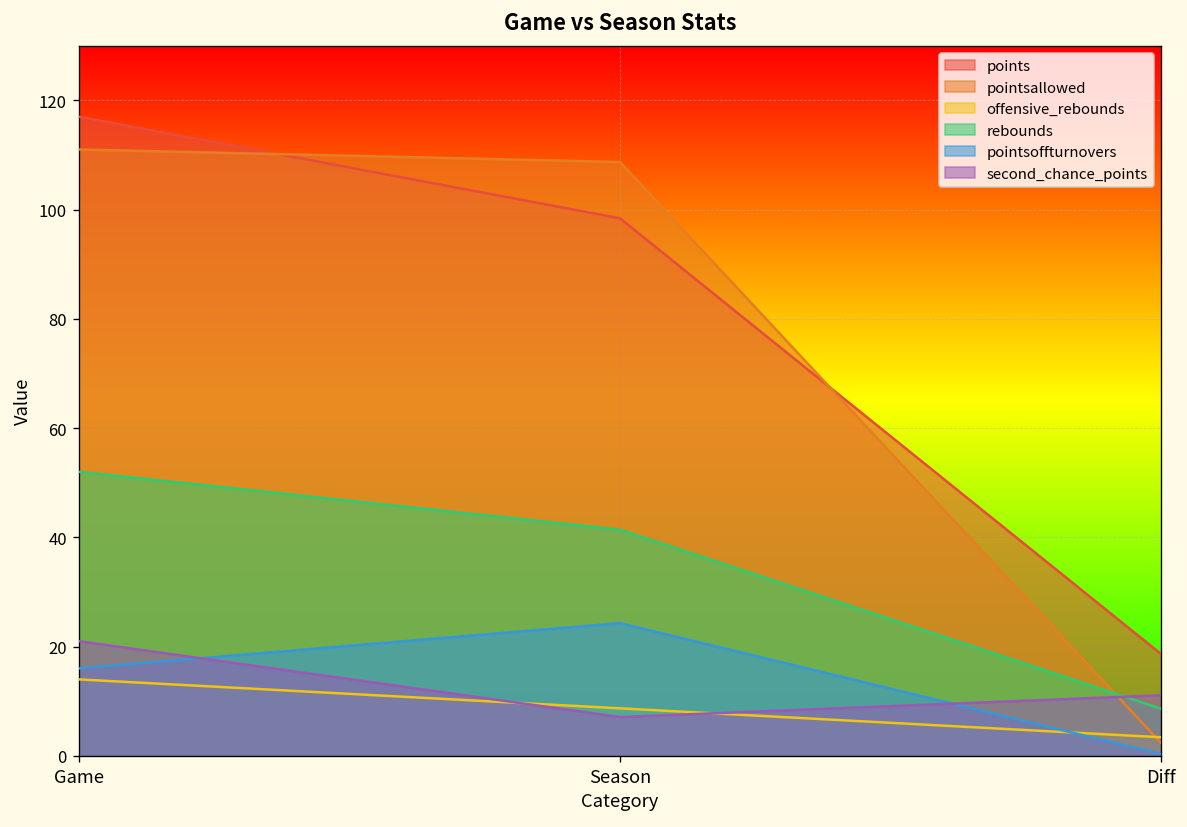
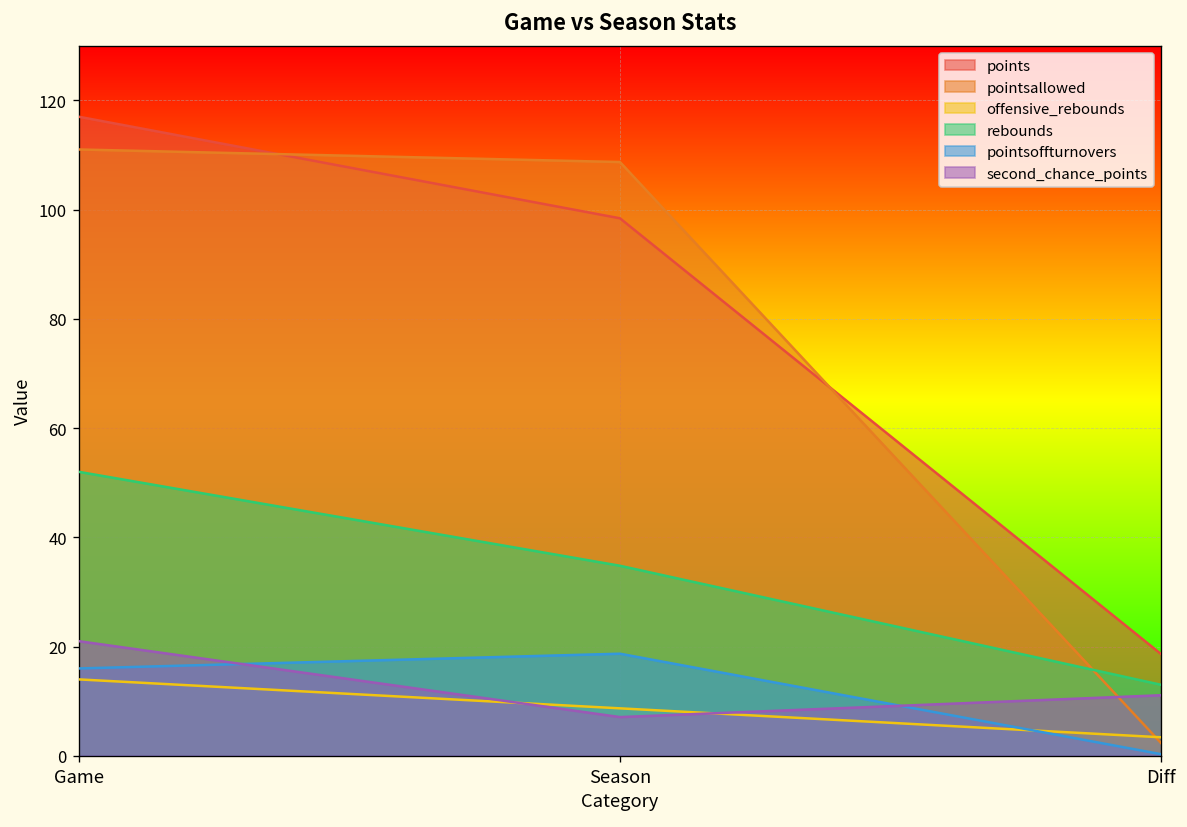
rebounds, Season: 41 -> 35
pointsoffturnovers, Season: 24 -> 19
rebounds, Diff: 9 -> 13
